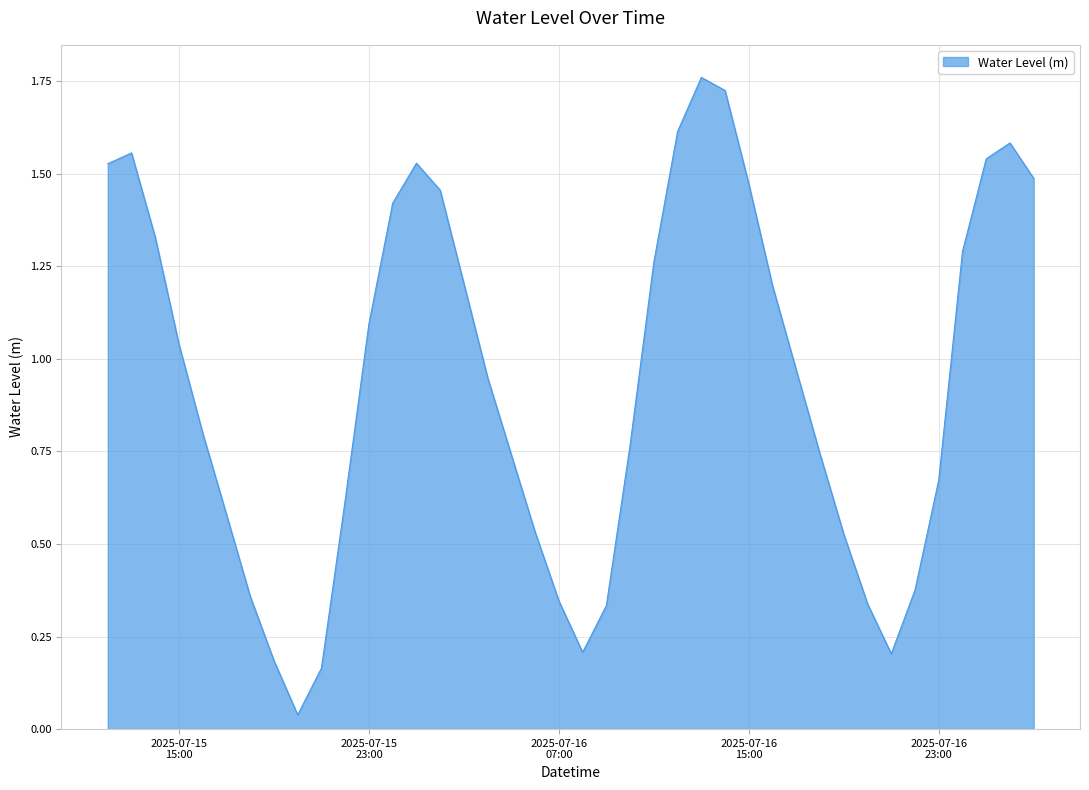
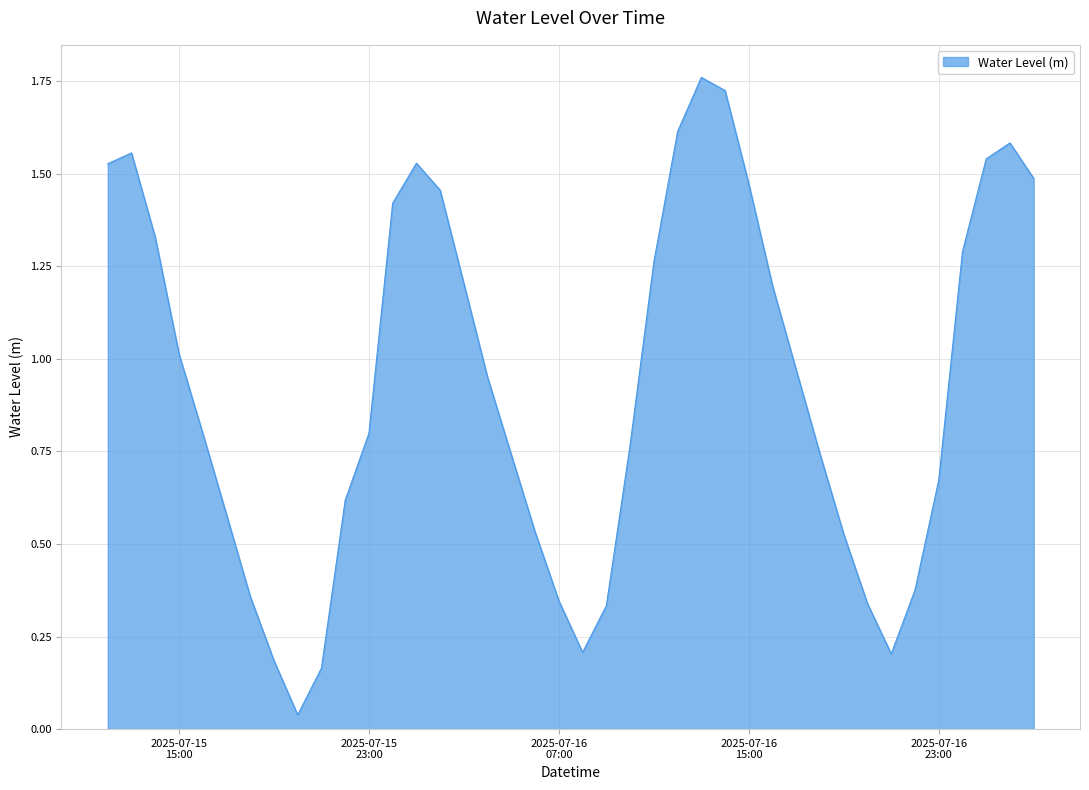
2025-07-15 15:00: 1.04 -> 1.01
2025-07-15 23:00: 1.09 -> 0.80
